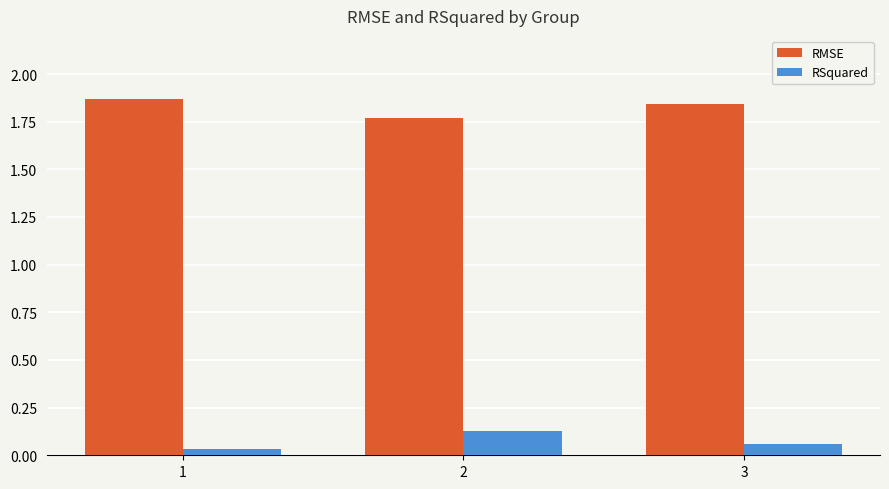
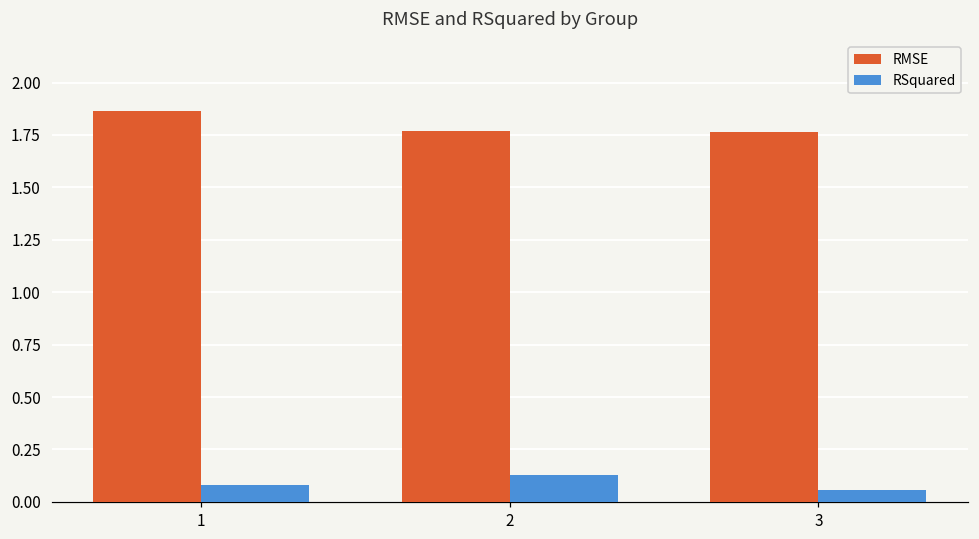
RSquared, 1: 0.03 -> 0.08
RMSE, 3: 1.84 -> 1.76
